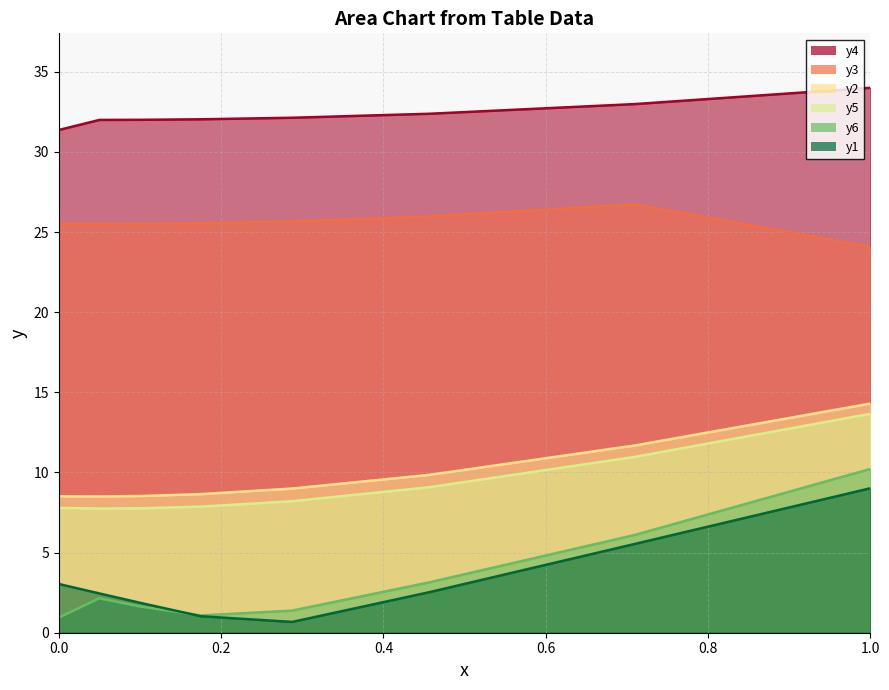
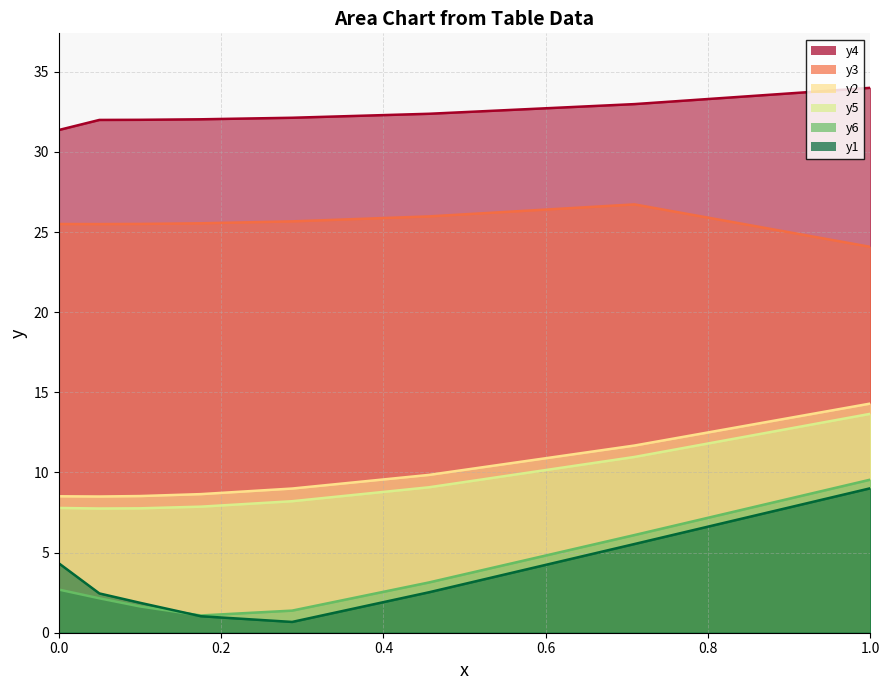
y6, 0.0: 0.9 -> 2.7
y1, 0.0: 3.0 -> 4.3
y6, 1.0: 10.2 -> 9.6
